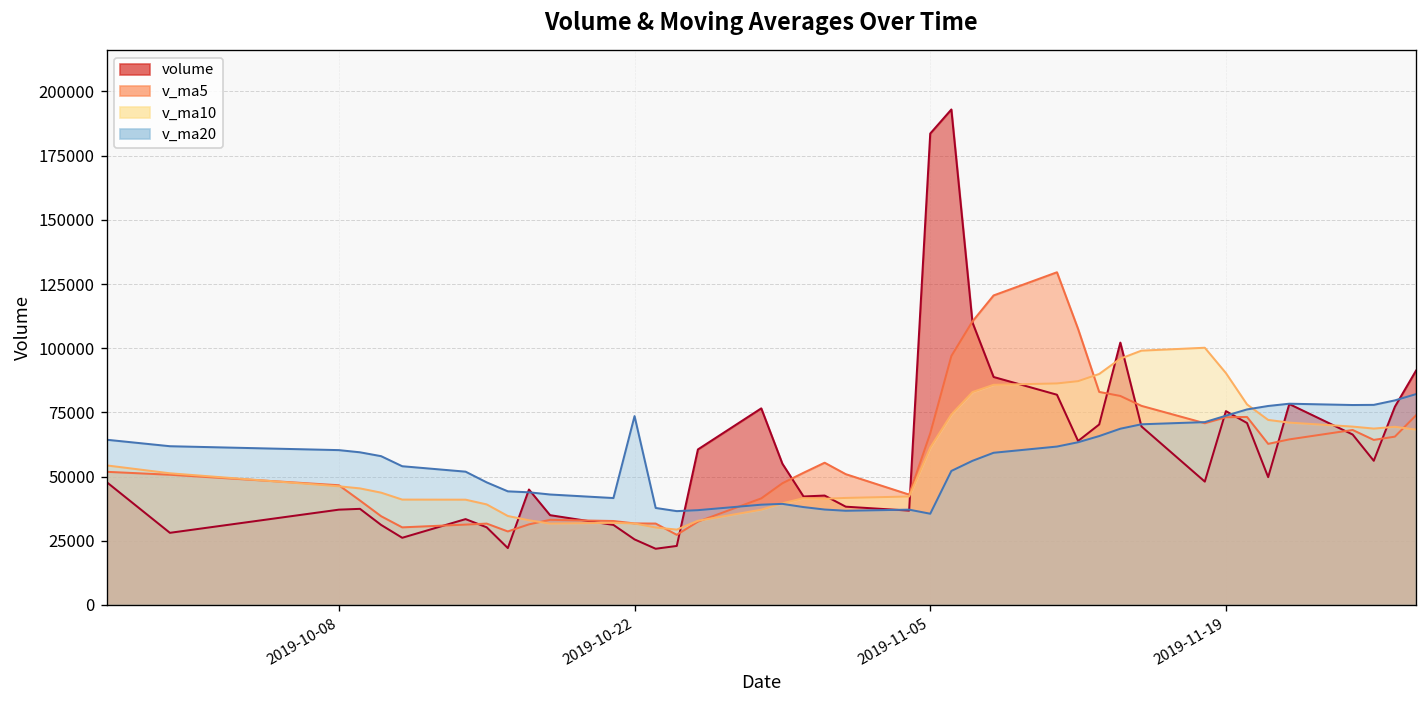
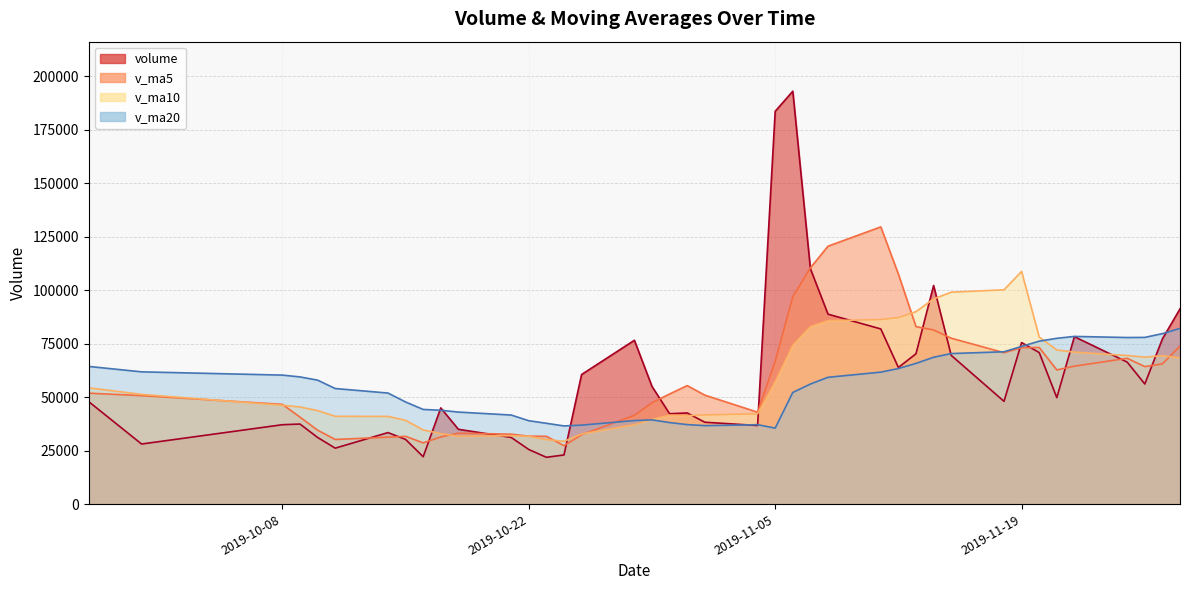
v_ma20, 2019-10-22: 74000 -> 39000
v_ma10, 2019-11-05: 61000 -> 57000
v_ma10, 2019-11-19: 90000 -> 109000
